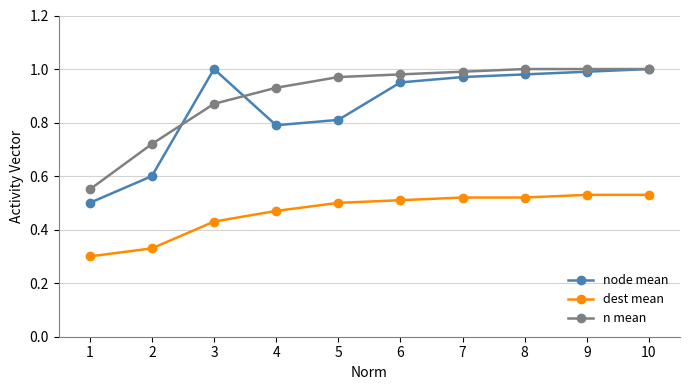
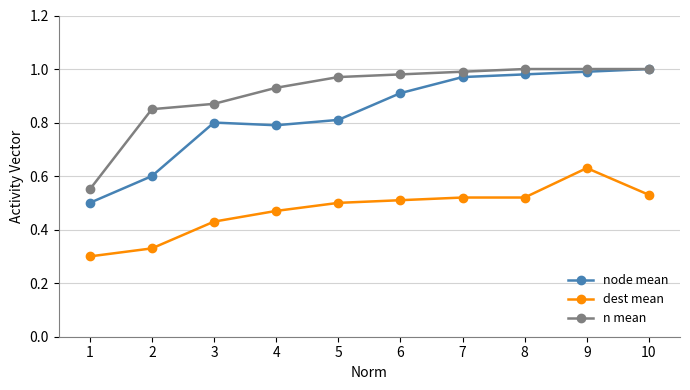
n mean, 2: 0.72 -> 0.85
node mean, 3: 1.0 -> 0.8
node mean, 6: 0.95 -> 0.91
dest mean, 9: 0.53 -> 0.63
